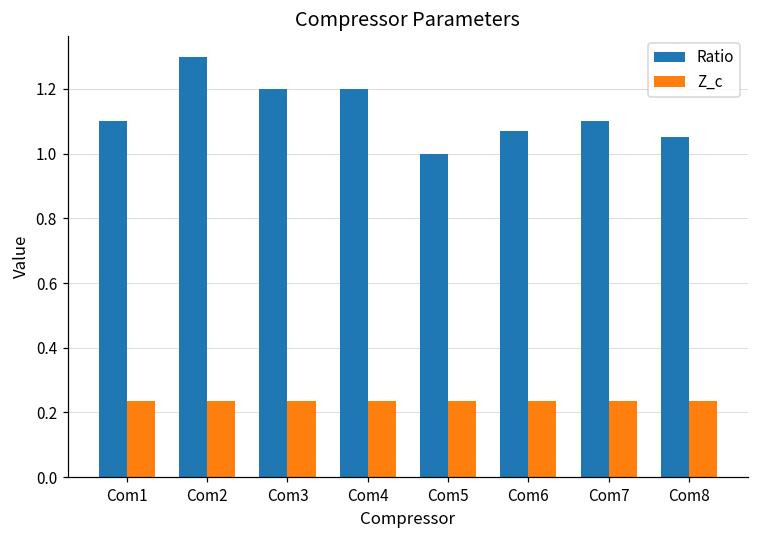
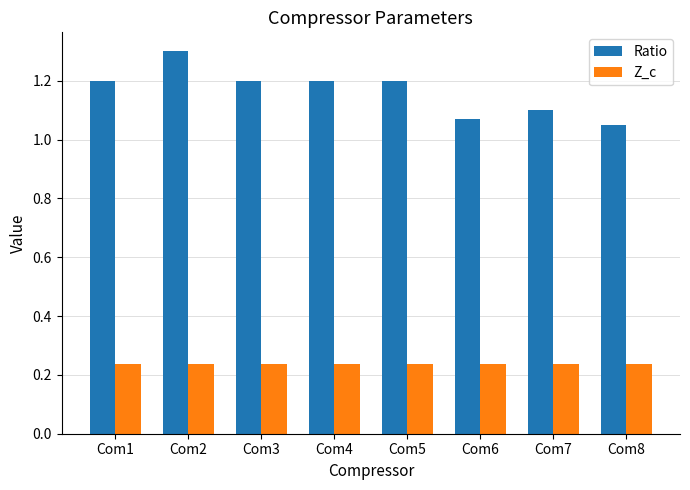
Ratio, Com1: 1.1 -> 1.2
Ratio, Com5: 1.0 -> 1.2
